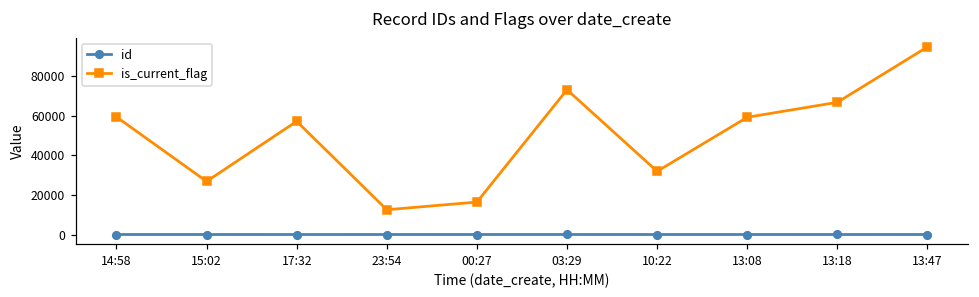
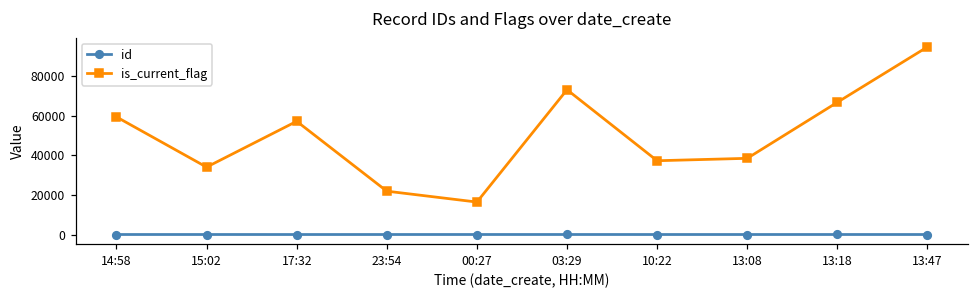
is_current_flag, 15:02: 27000 -> 34000
is_current_flag, 23:54: 13000 -> 22000
is_current_flag, 10:22: 32000 -> 37000
is_current_flag, 13:08: 59000 -> 39000
